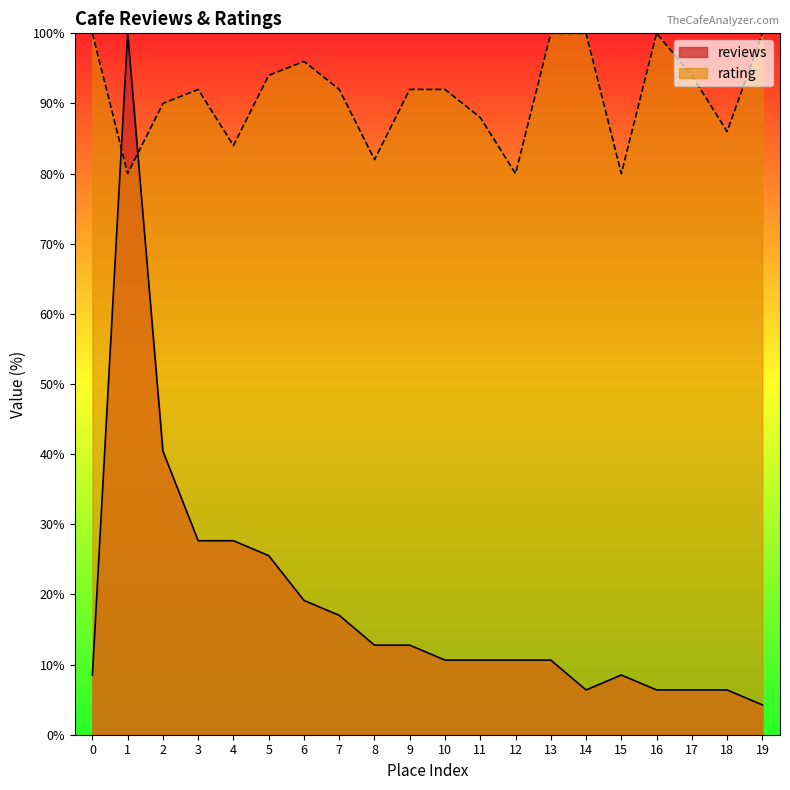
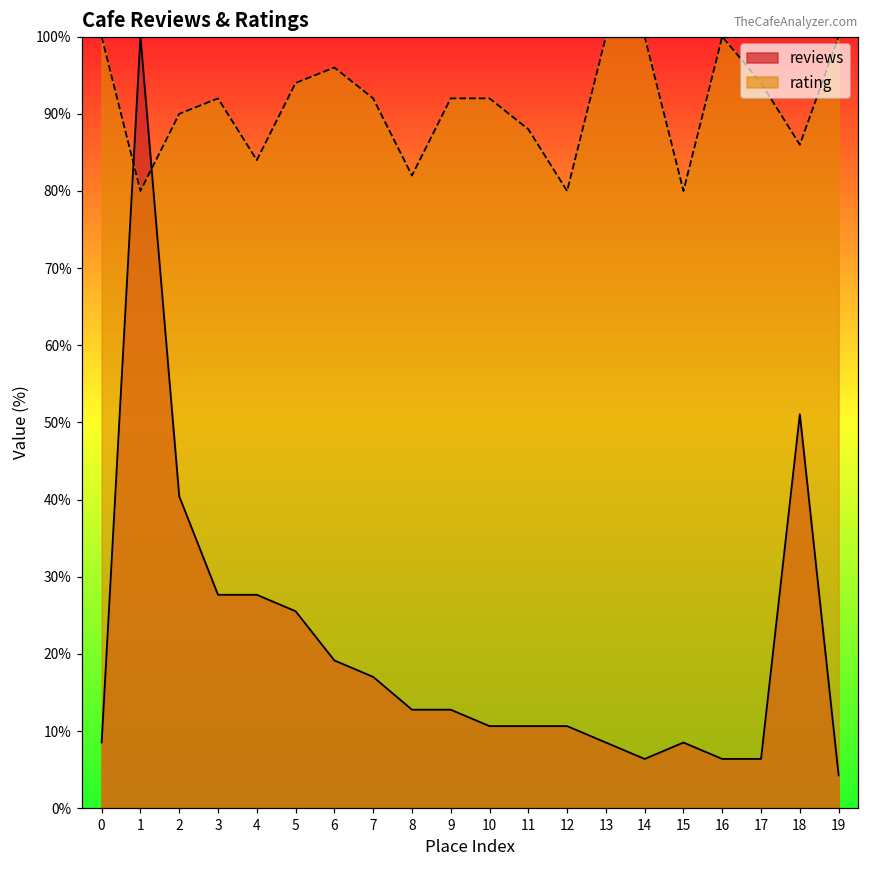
reviews, 13: 11% -> 9%
reviews, 18: 6% -> 51%
